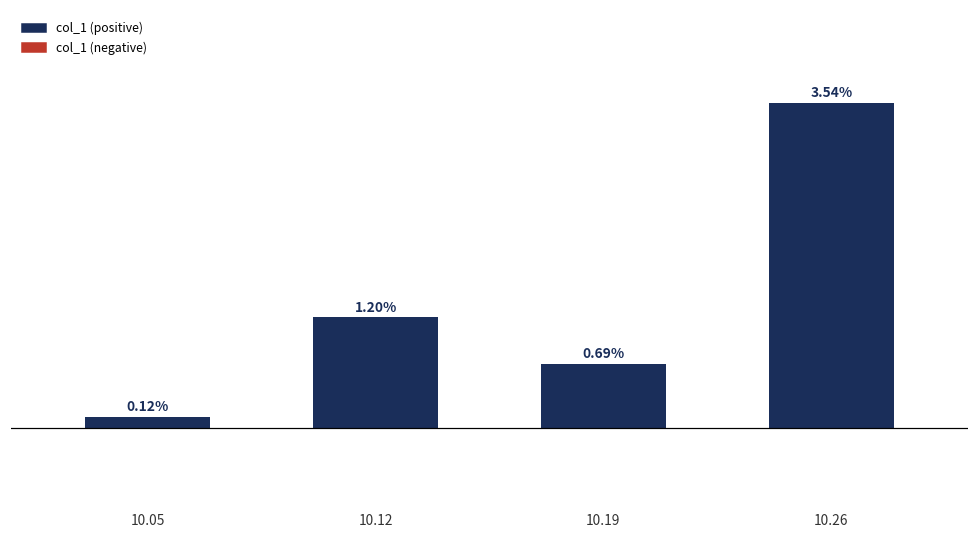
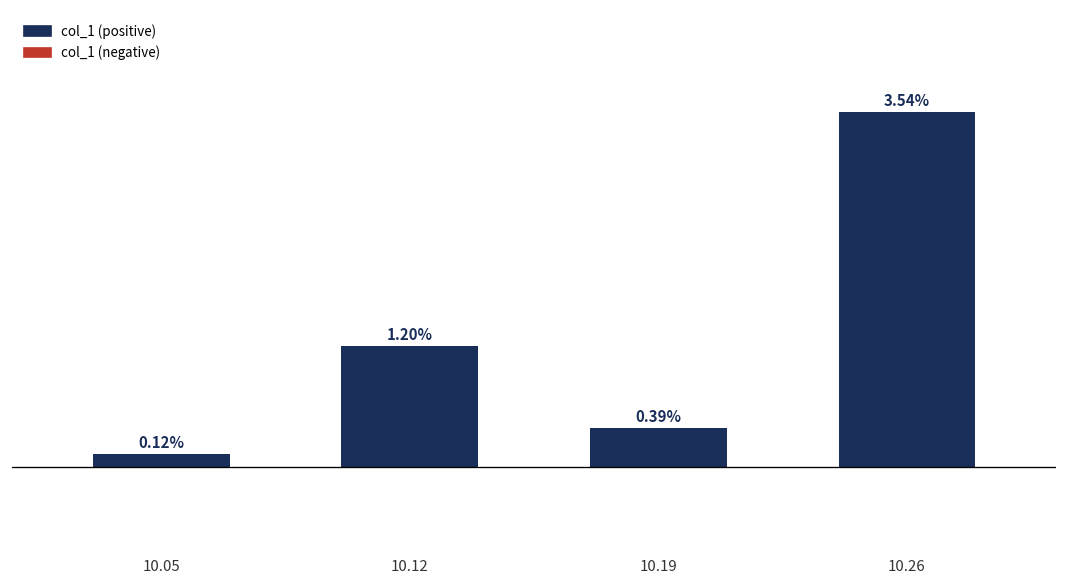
10.19: 0.69% -> 0.39%
